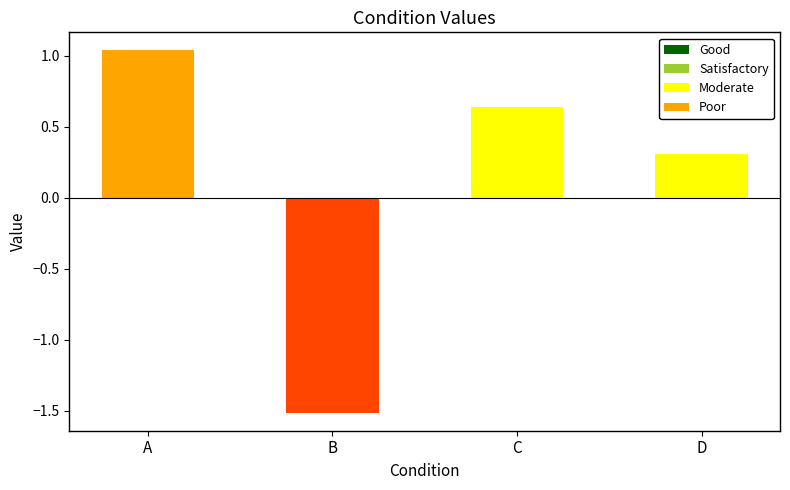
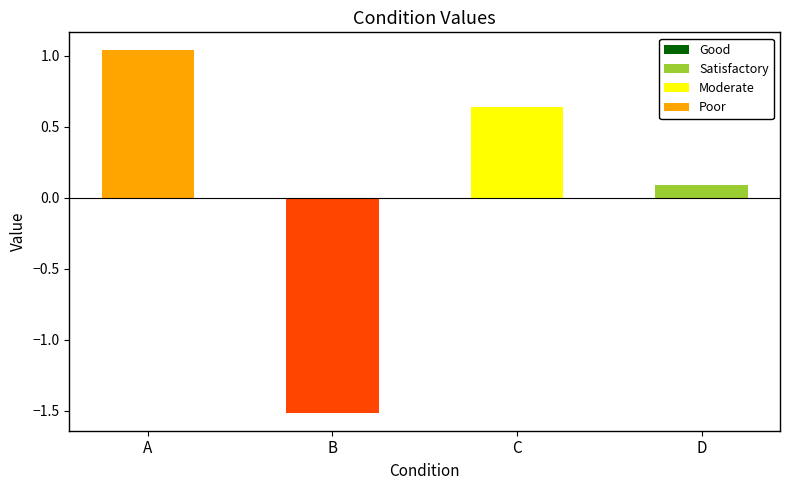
D: 0.31 -> 0.09
